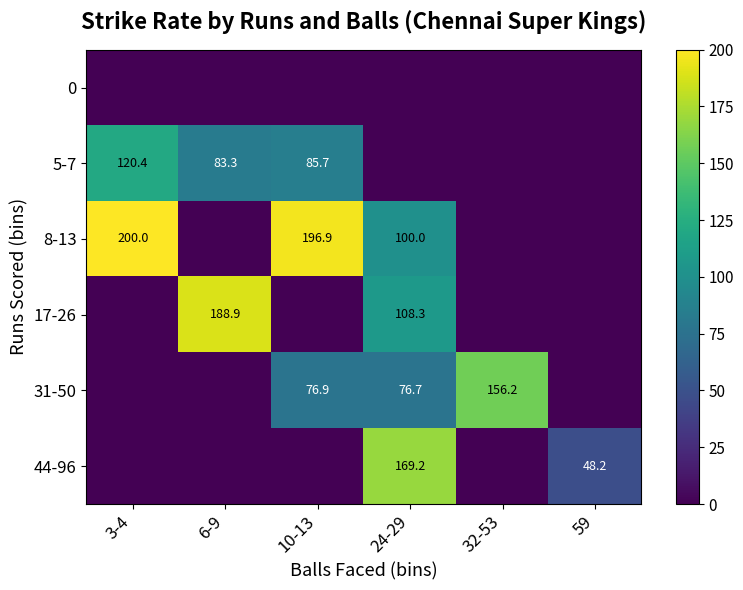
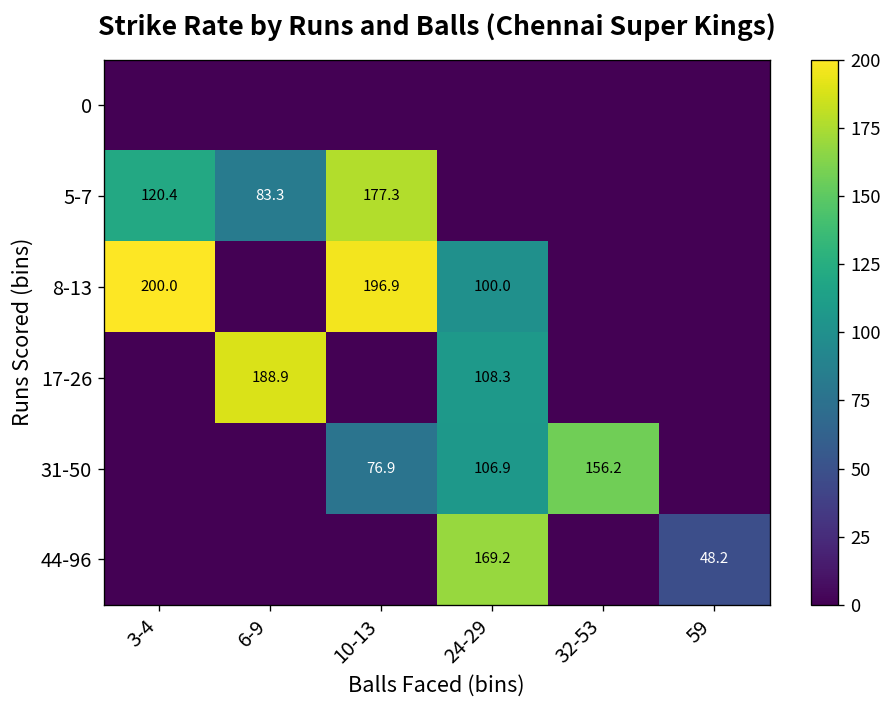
5-7, 10-13: 85.7 -> 177.3
31-50, 24-29: 76.7 -> 106.9
